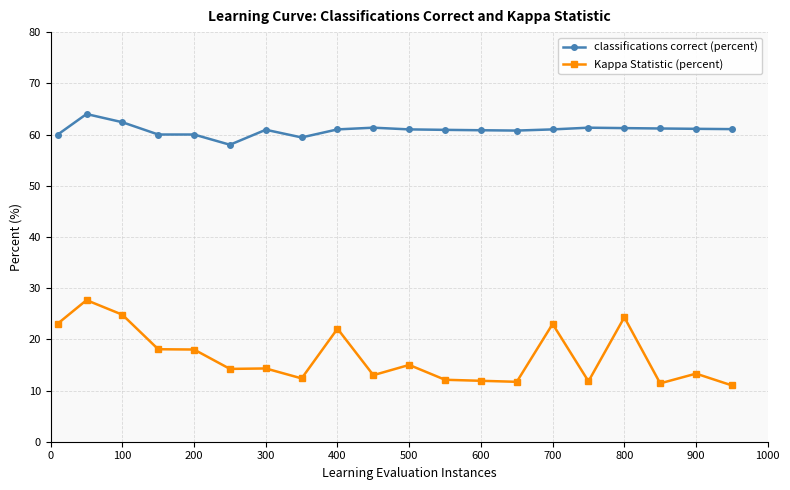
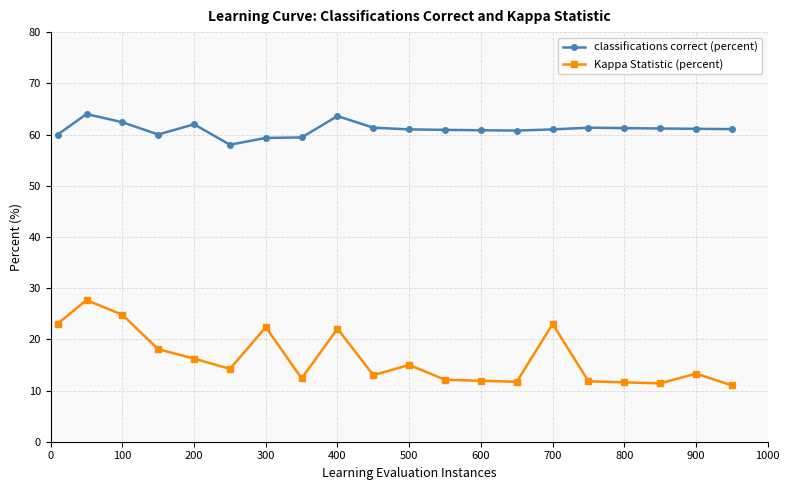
classifications correct (percent), 200: 60 -> 62
Kappa Statistic (percent), 200: 18 -> 16
classifications correct (percent), 300: 61 -> 59
Kappa Statistic (percent), 300: 14 -> 22
classifications correct (percent), 400: 61 -> 64
Kappa Statistic (percent), 800: 24 -> 12
